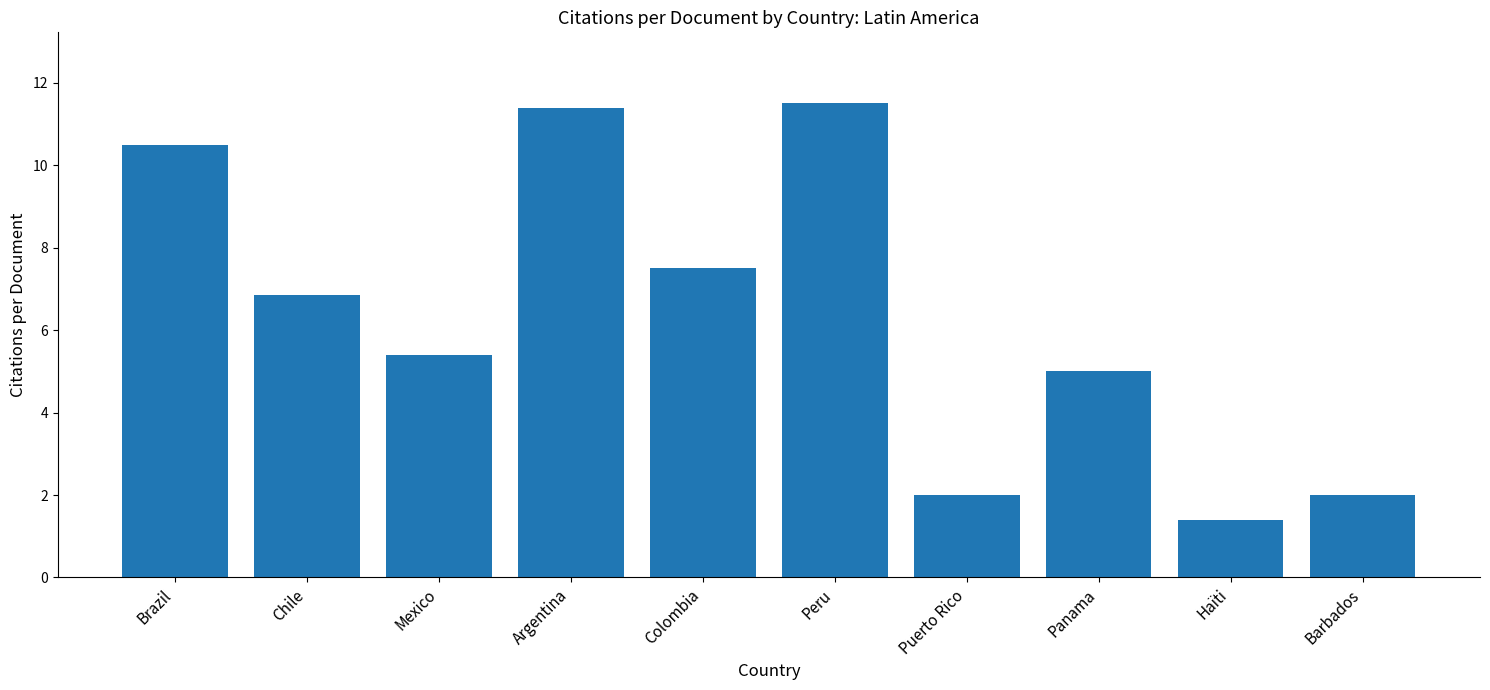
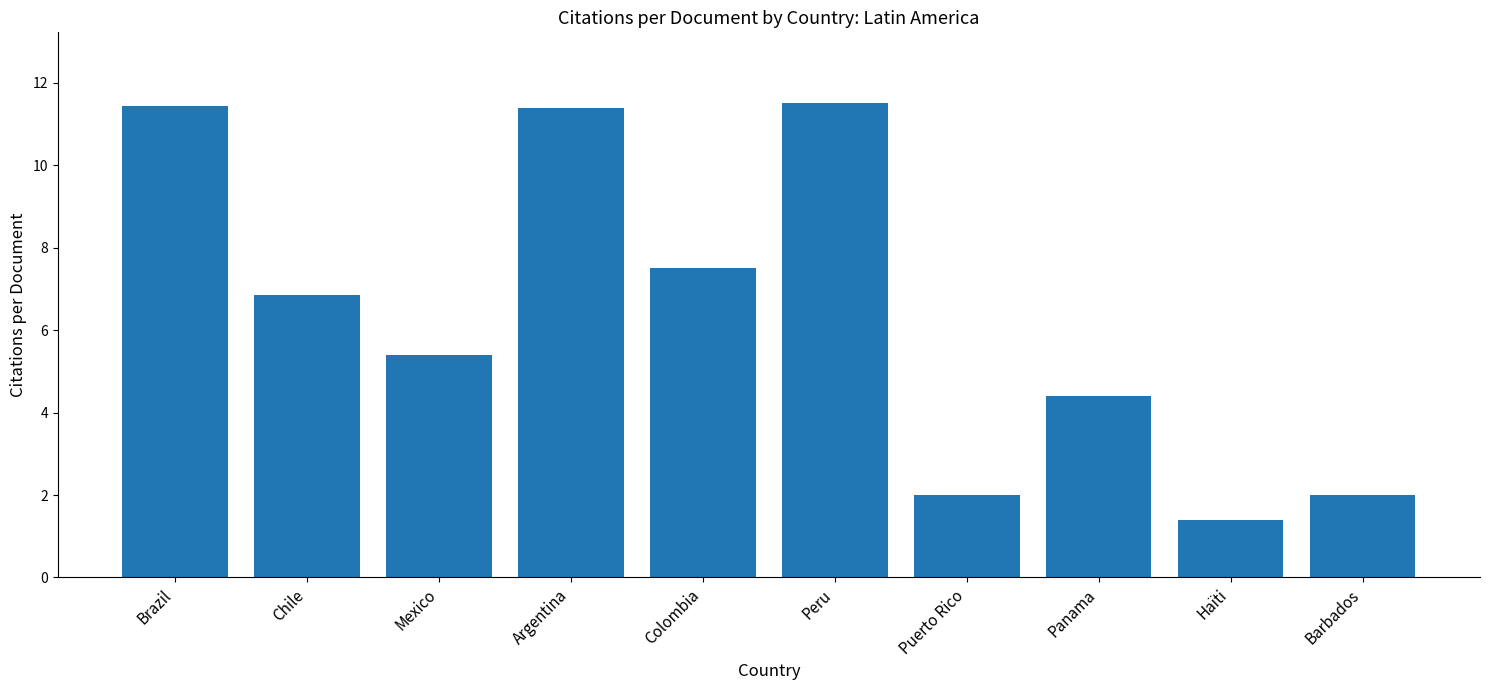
Brazil: 10.5 -> 11.4
Panama: 5.0 -> 4.4
